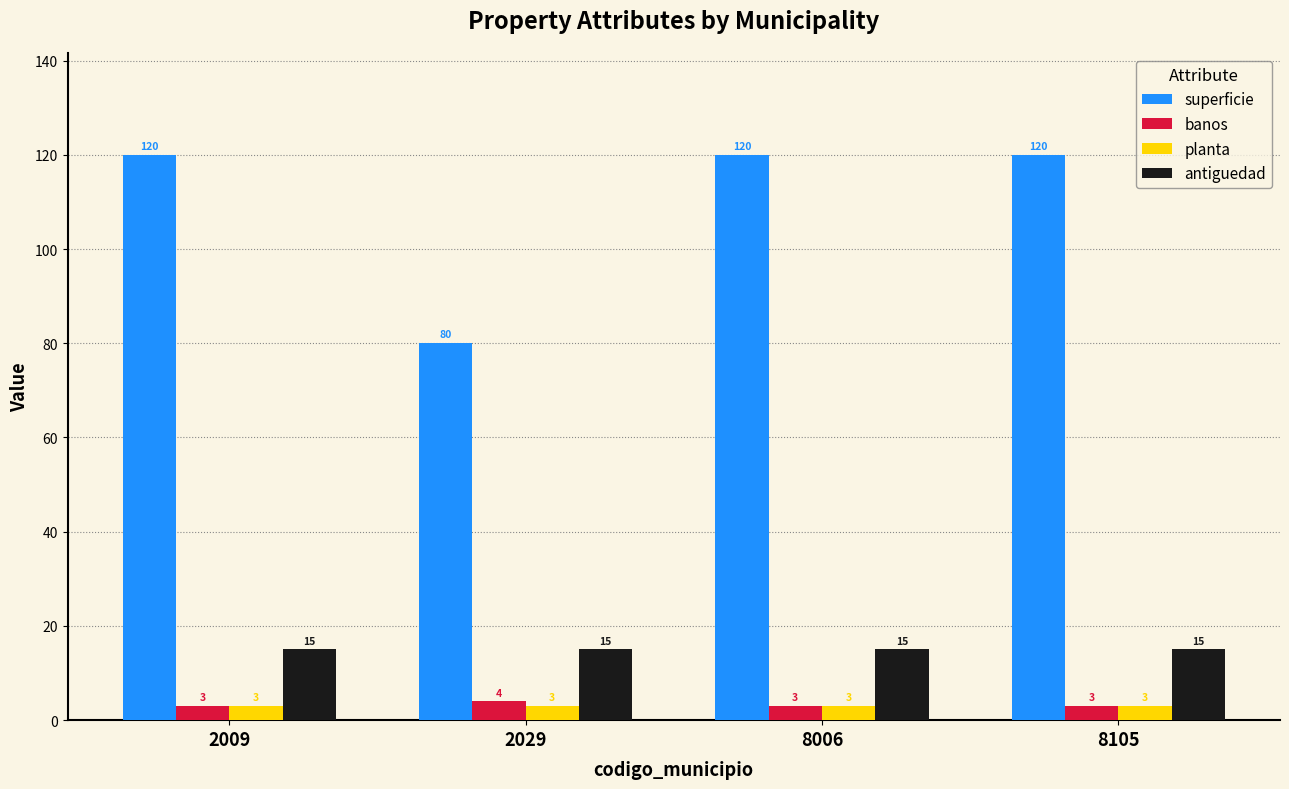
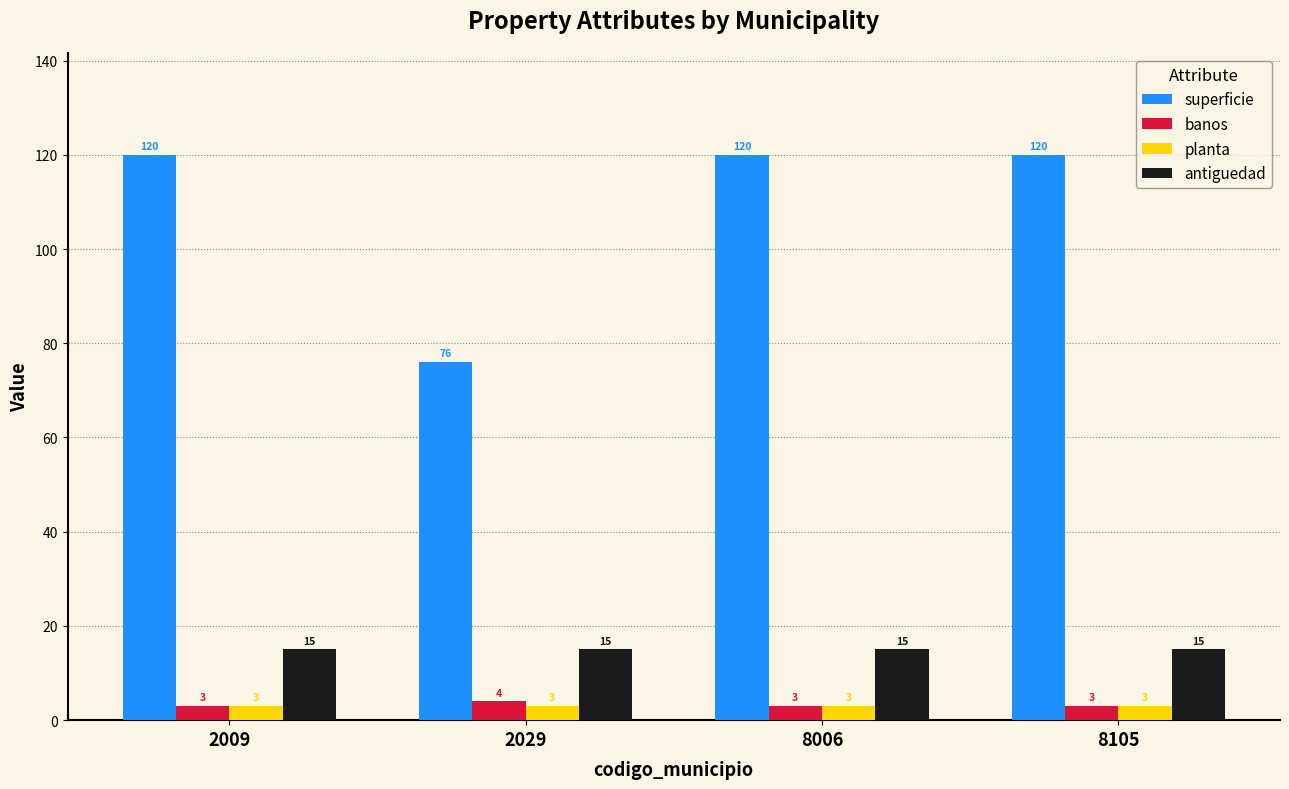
superficie, 2029: 80 -> 76
